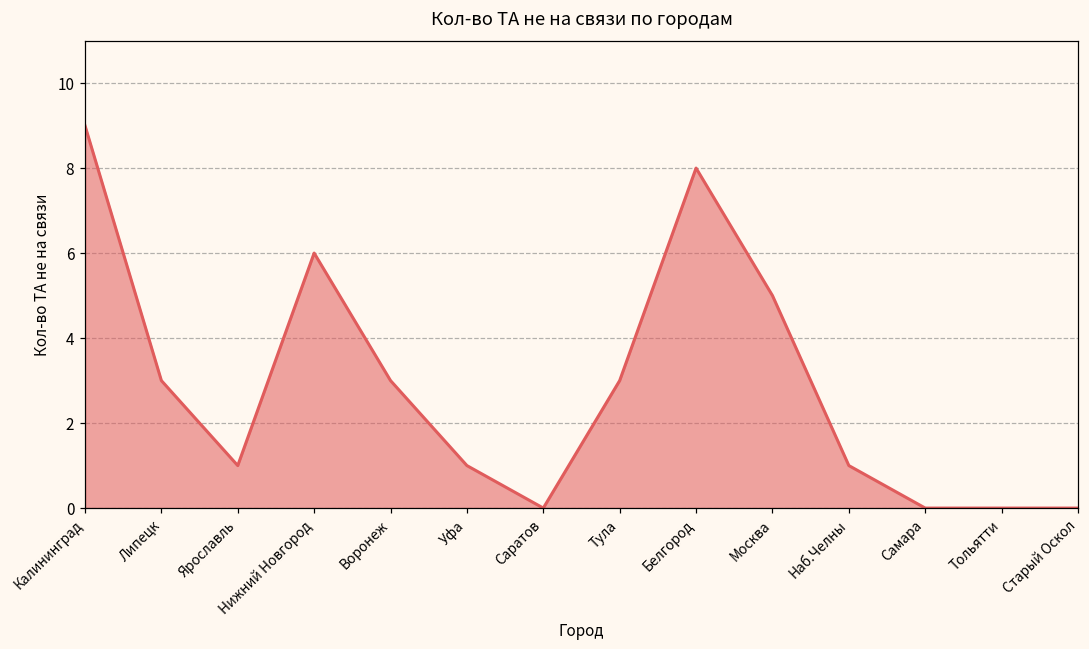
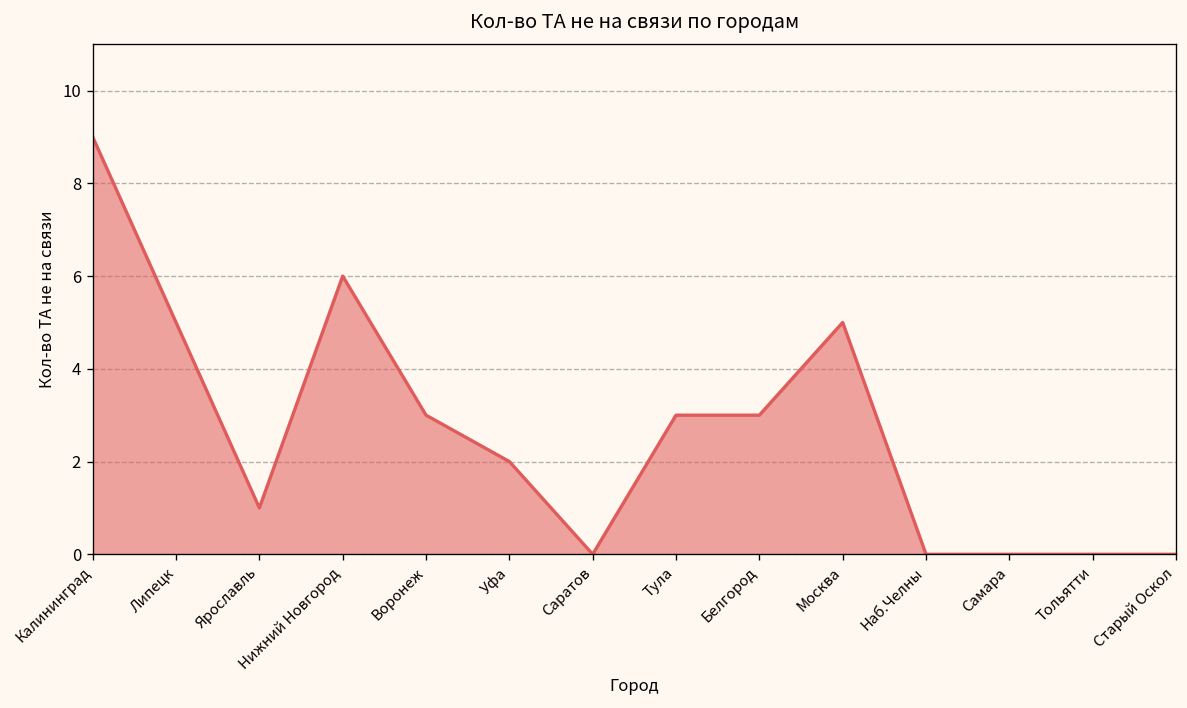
Липецк: 3 -> 5
Уфа: 1 -> 2
Белгород: 8 -> 3
Наб.Челны: 1 -> 0
